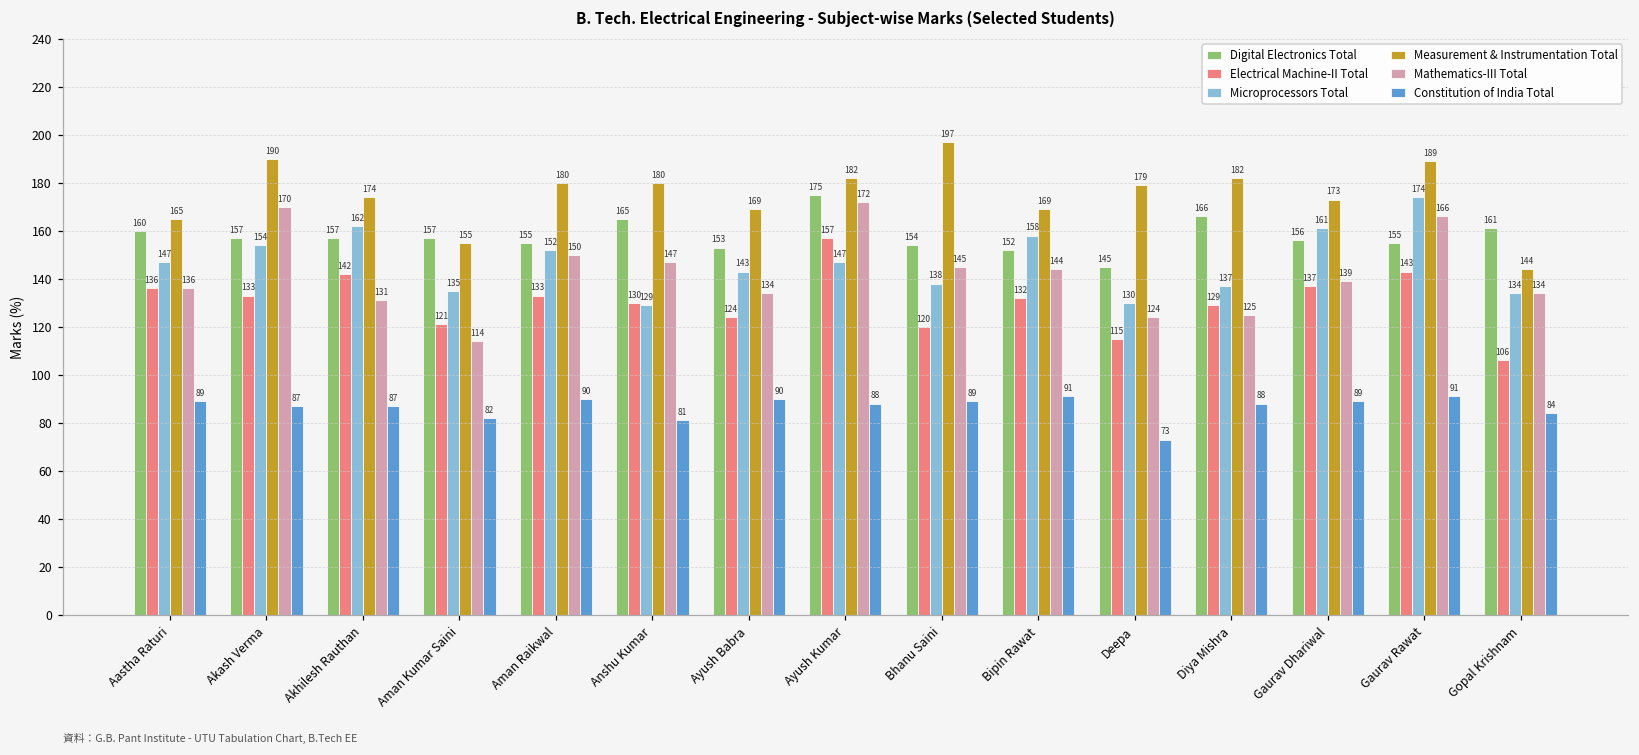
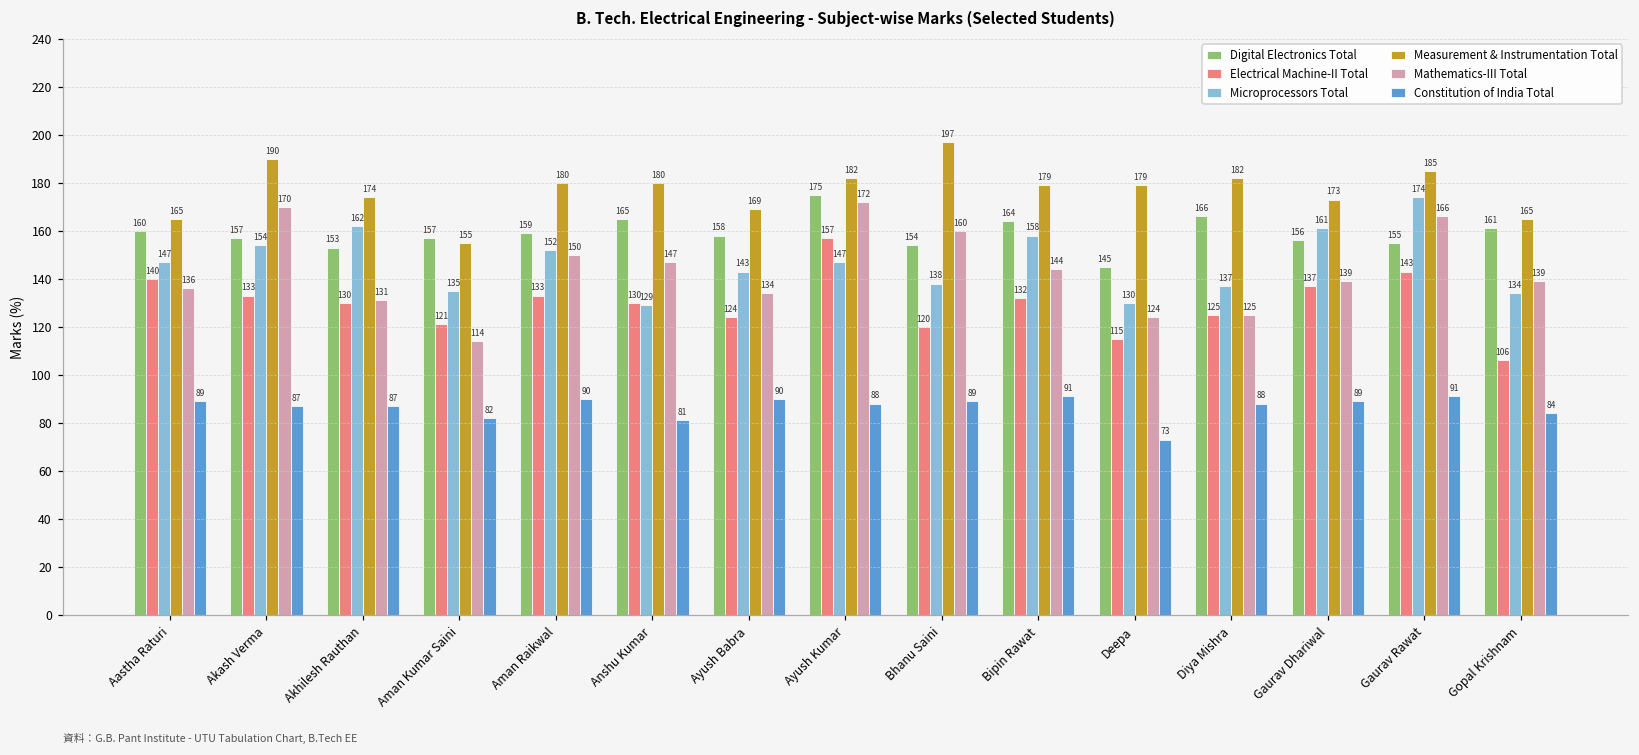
Electrical Machine-II Total, Aastha Raturi: 136 -> 140
Digital Electronics Total, Akhilesh Rauthan: 157 -> 153
Electrical Machine-II Total, Akhilesh Rauthan: 142 -> 130
Digital Electronics Total, Aman Raikwal: 155 -> 159
Digital Electronics Total, Ayush Babra: 153 -> 158
Mathematics-III Total, Bhanu Saini: 145 -> 160
Digital Electronics Total, Bipin Rawat: 152 -> 164
Measurement & Instrumentation Total, Bipin Rawat: 169 -> 179
Electrical Machine-II Total, Diya Mishra: 129 -> 125
Measurement & Instrumentation Total, Gaurav Rawat: 189 -> 185
Measurement & Instrumentation Total, Gopal Krishnam: 144 -> 165
Mathematics-III Total, Gopal Krishnam: 134 -> 139
